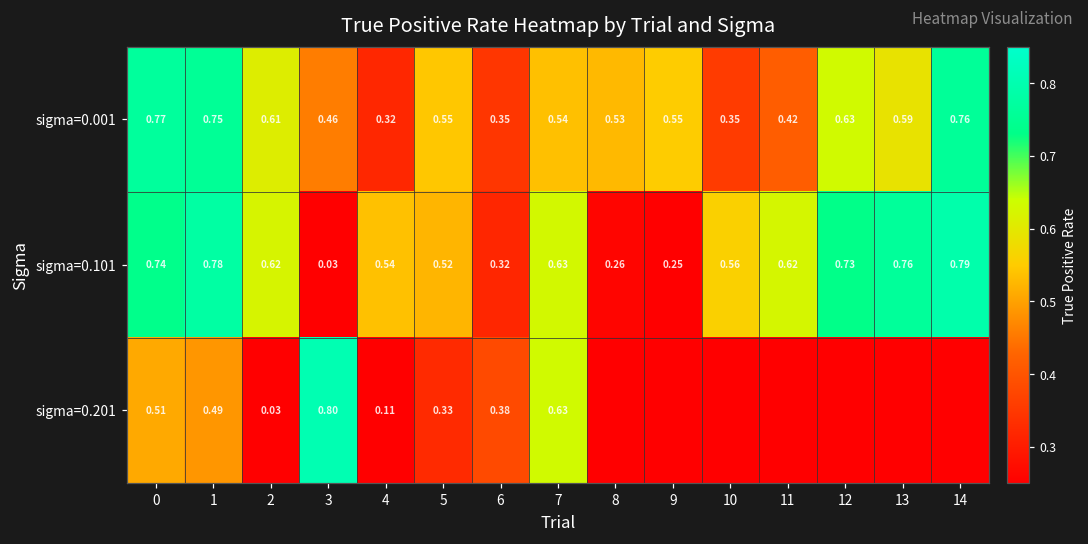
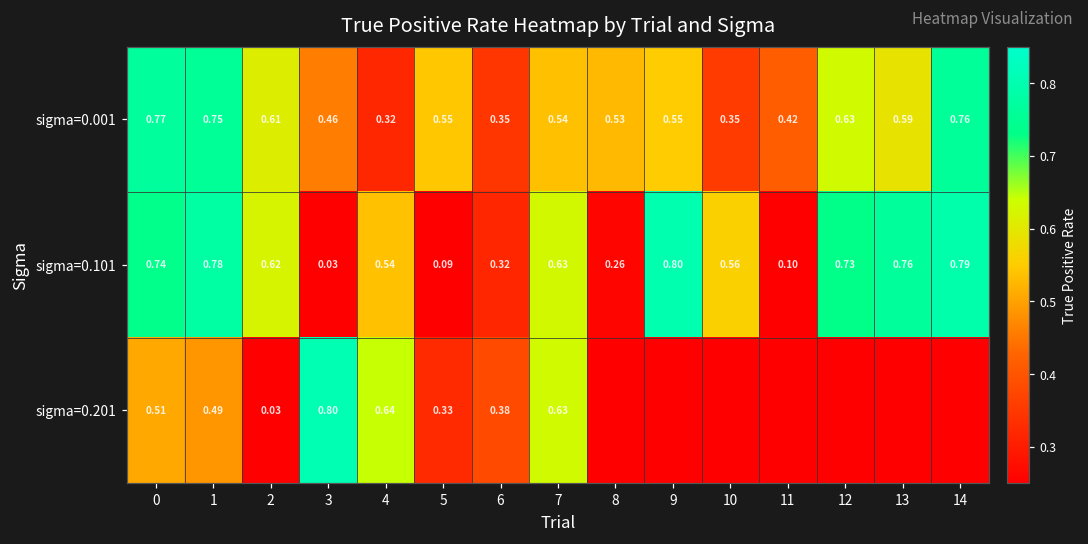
sigma=0.101, 5: 0.52 -> 0.09
sigma=0.101, 9: 0.25 -> 0.80
sigma=0.101, 11: 0.62 -> 0.10
sigma=0.201, 4: 0.11 -> 0.64
